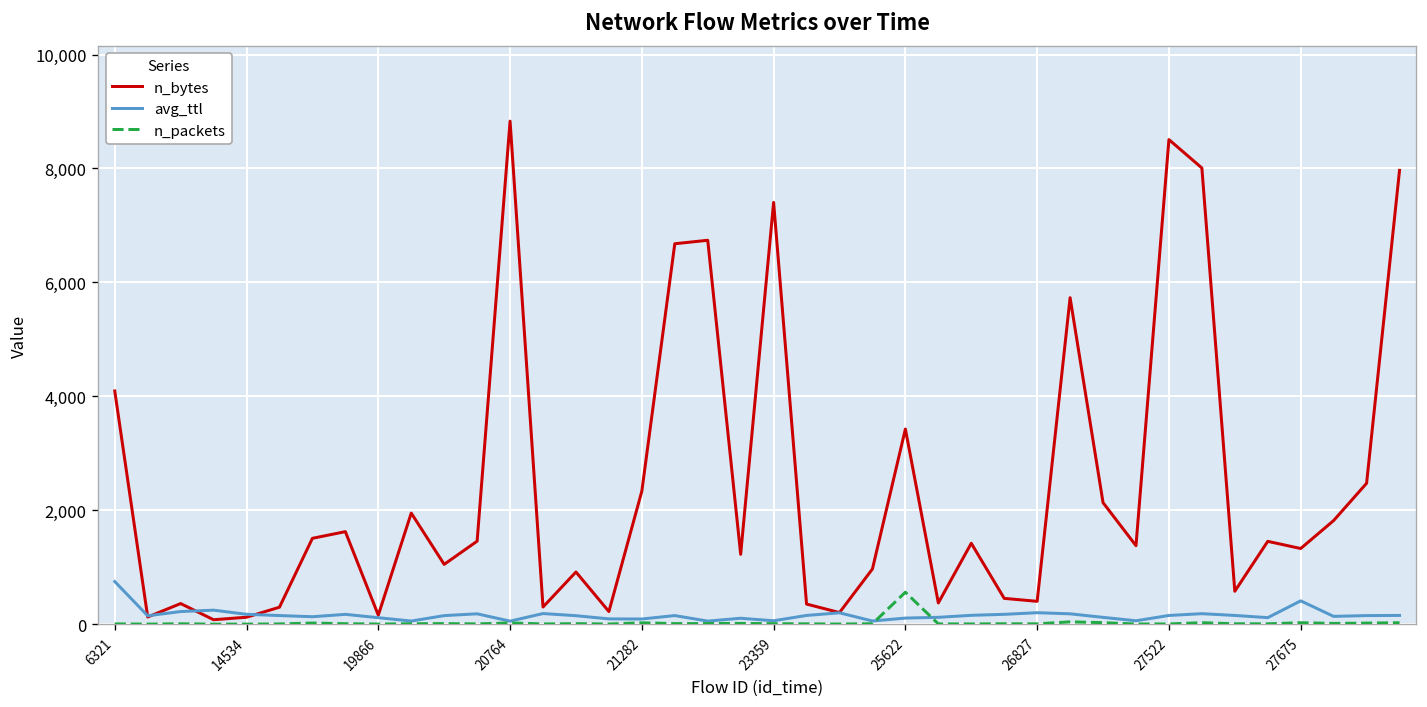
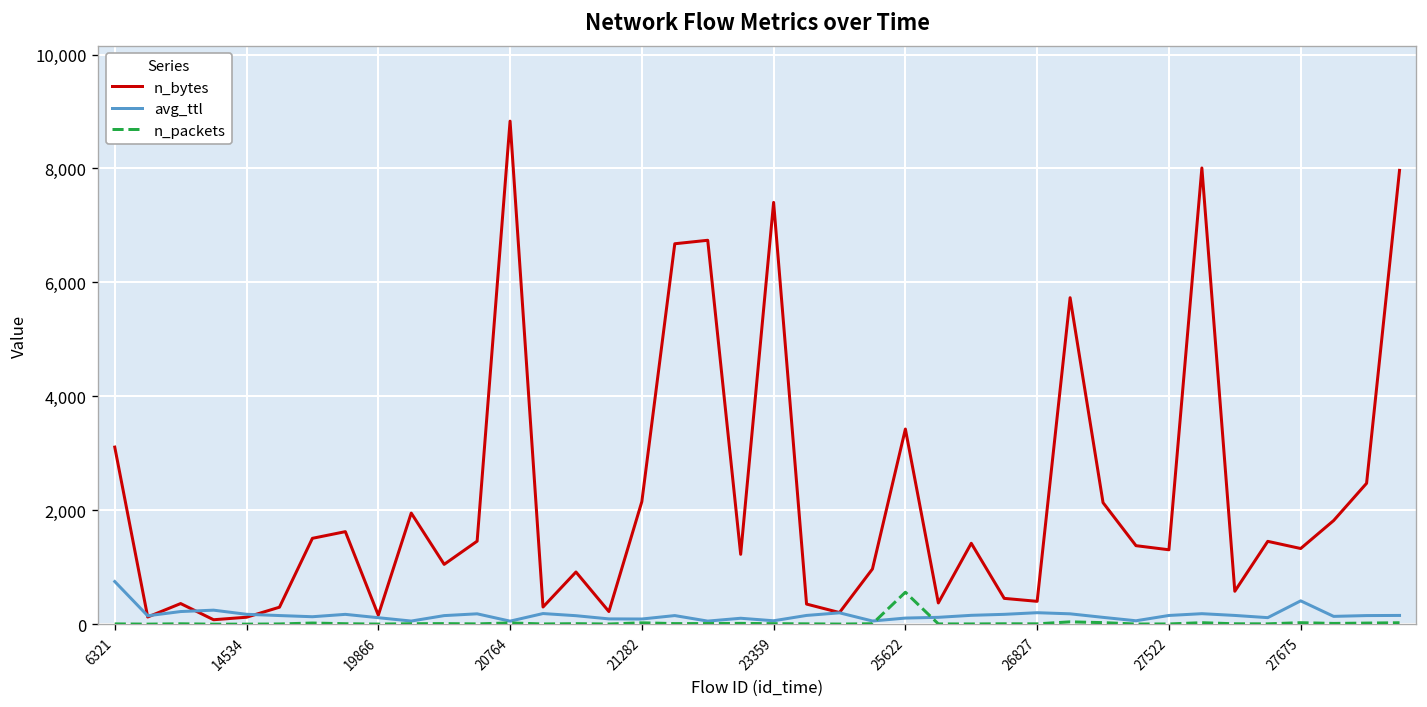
n_bytes, 6321: 4,100 -> 3,100
n_bytes, 21282: 2,300 -> 2,200
n_bytes, 27522: 8,500 -> 1,300
